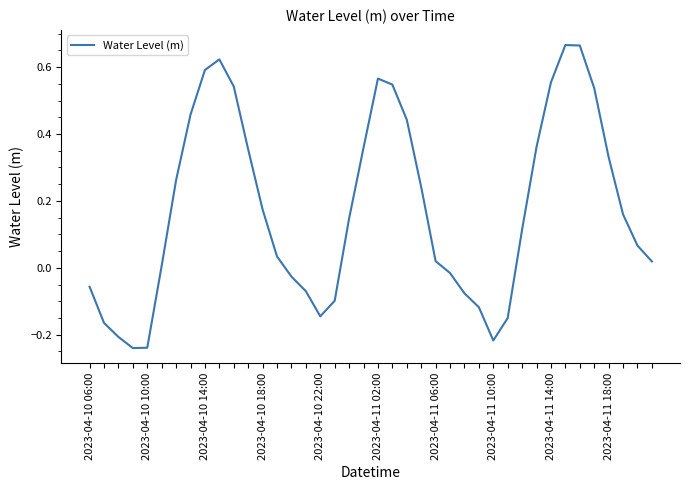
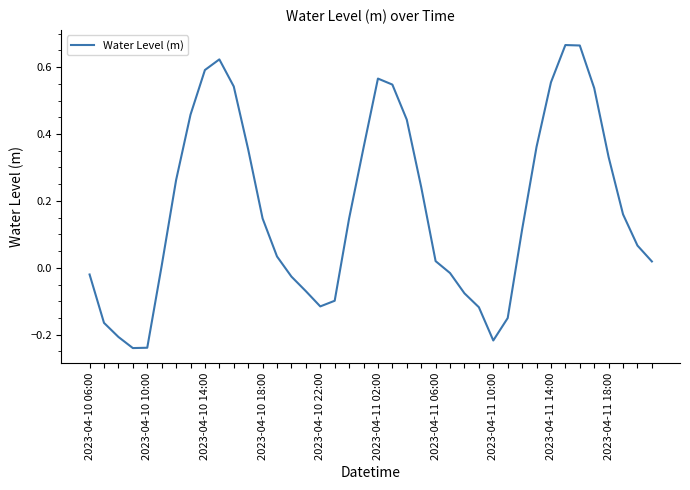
2023-04-10 06:00: -0.06 -> -0.02
2023-04-10 18:00: 0.17 -> 0.15
2023-04-10 22:00: -0.15 -> -0.12
